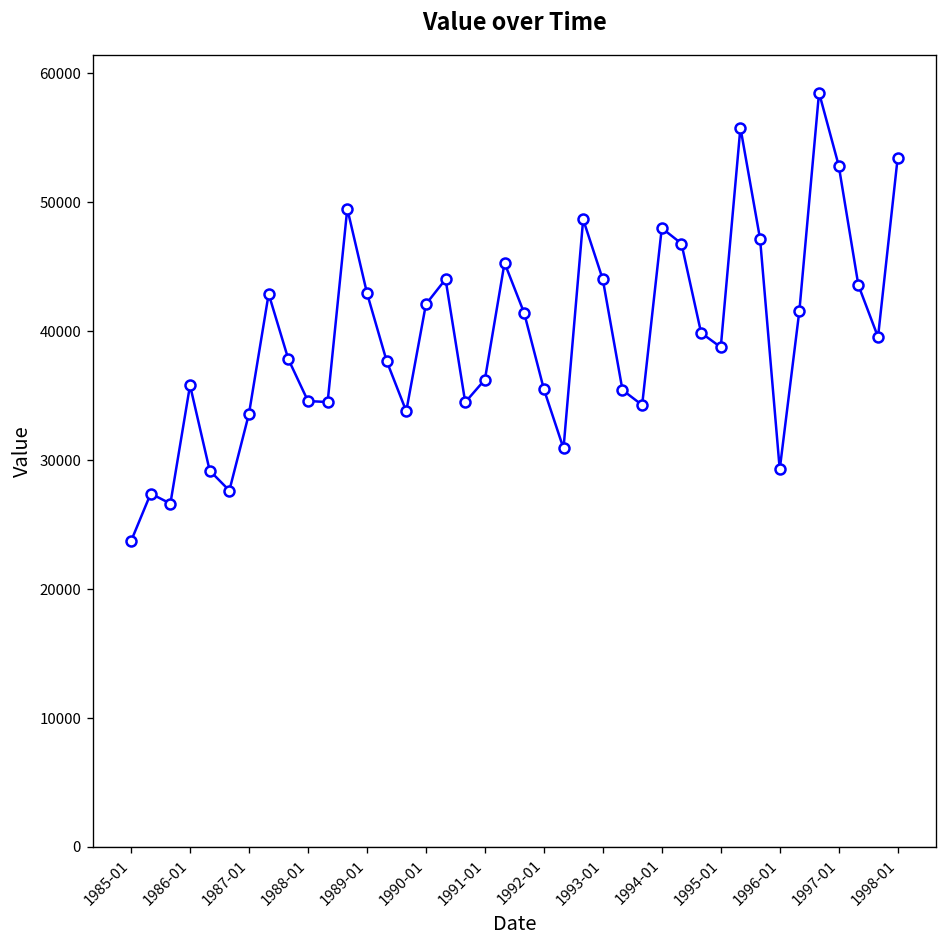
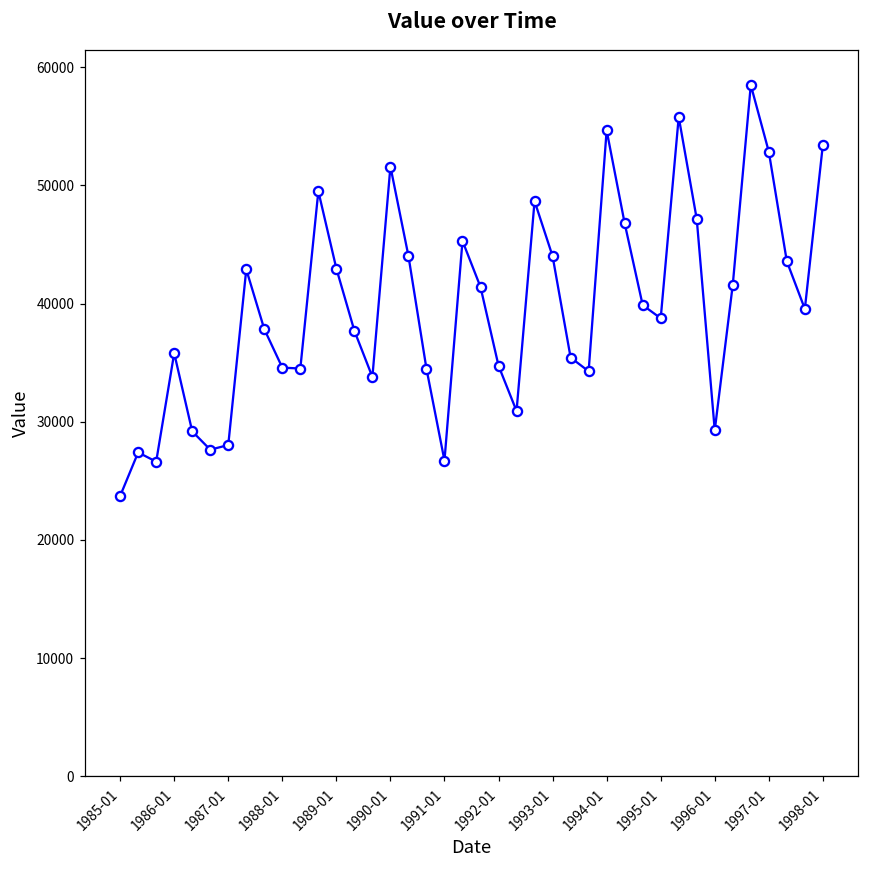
1987-01: 33600 -> 28000
1990-01: 42100 -> 51600
1991-01: 36200 -> 26700
1992-01: 35500 -> 34700
1994-01: 48000 -> 54600
